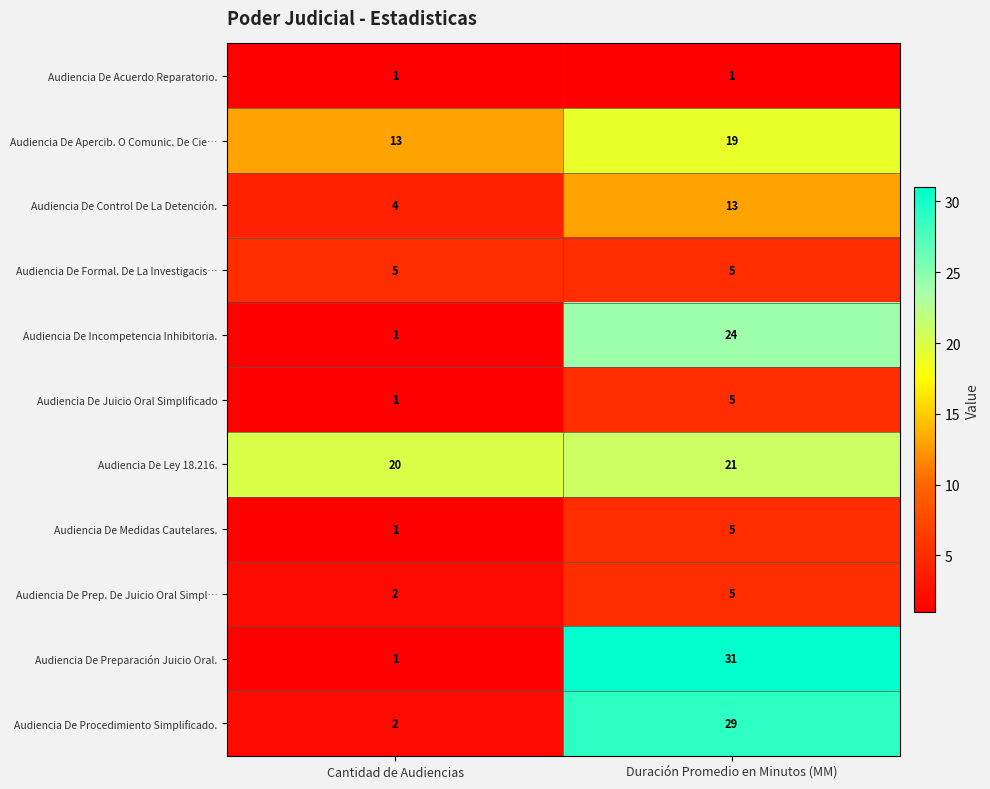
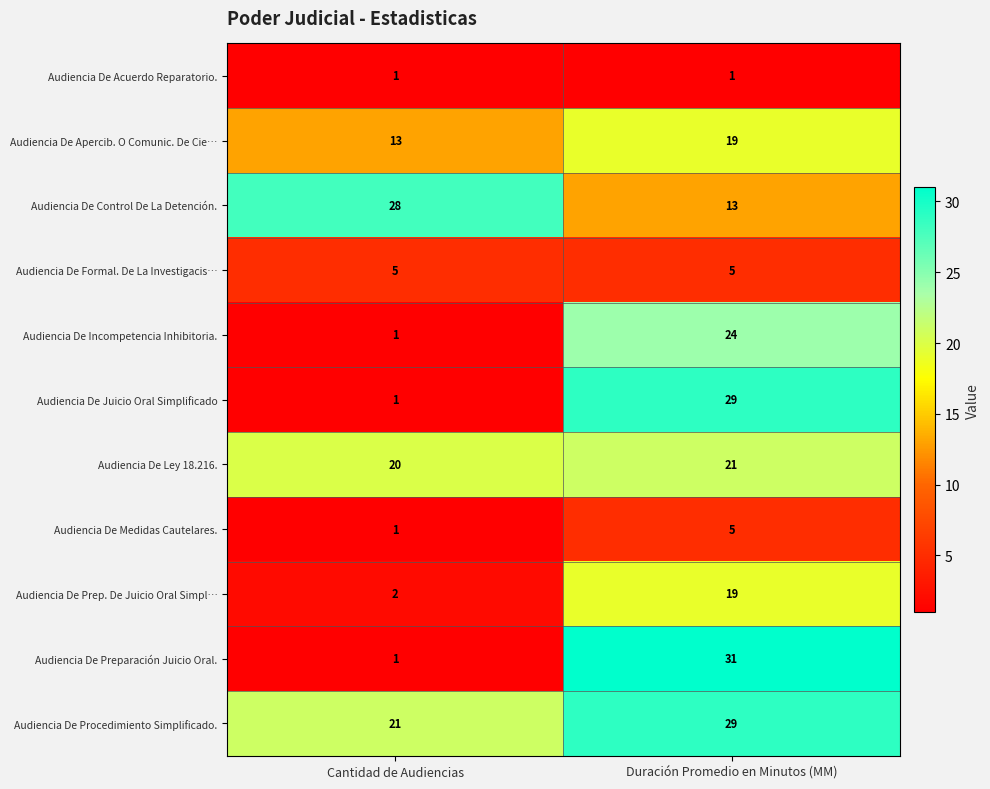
Audiencia De Control De La Detención., Cantidad de Audiencias: 4 -> 28
Audiencia De Juicio Oral Simplificado, Duración Promedio en Minutos (MM): 5 -> 29
Audiencia De Prep. De Juicio Oral Simpl…, Duración Promedio en Minutos (MM): 5 -> 19
Audiencia De Procedimiento Simplificado., Cantidad de Audiencias: 2 -> 21
